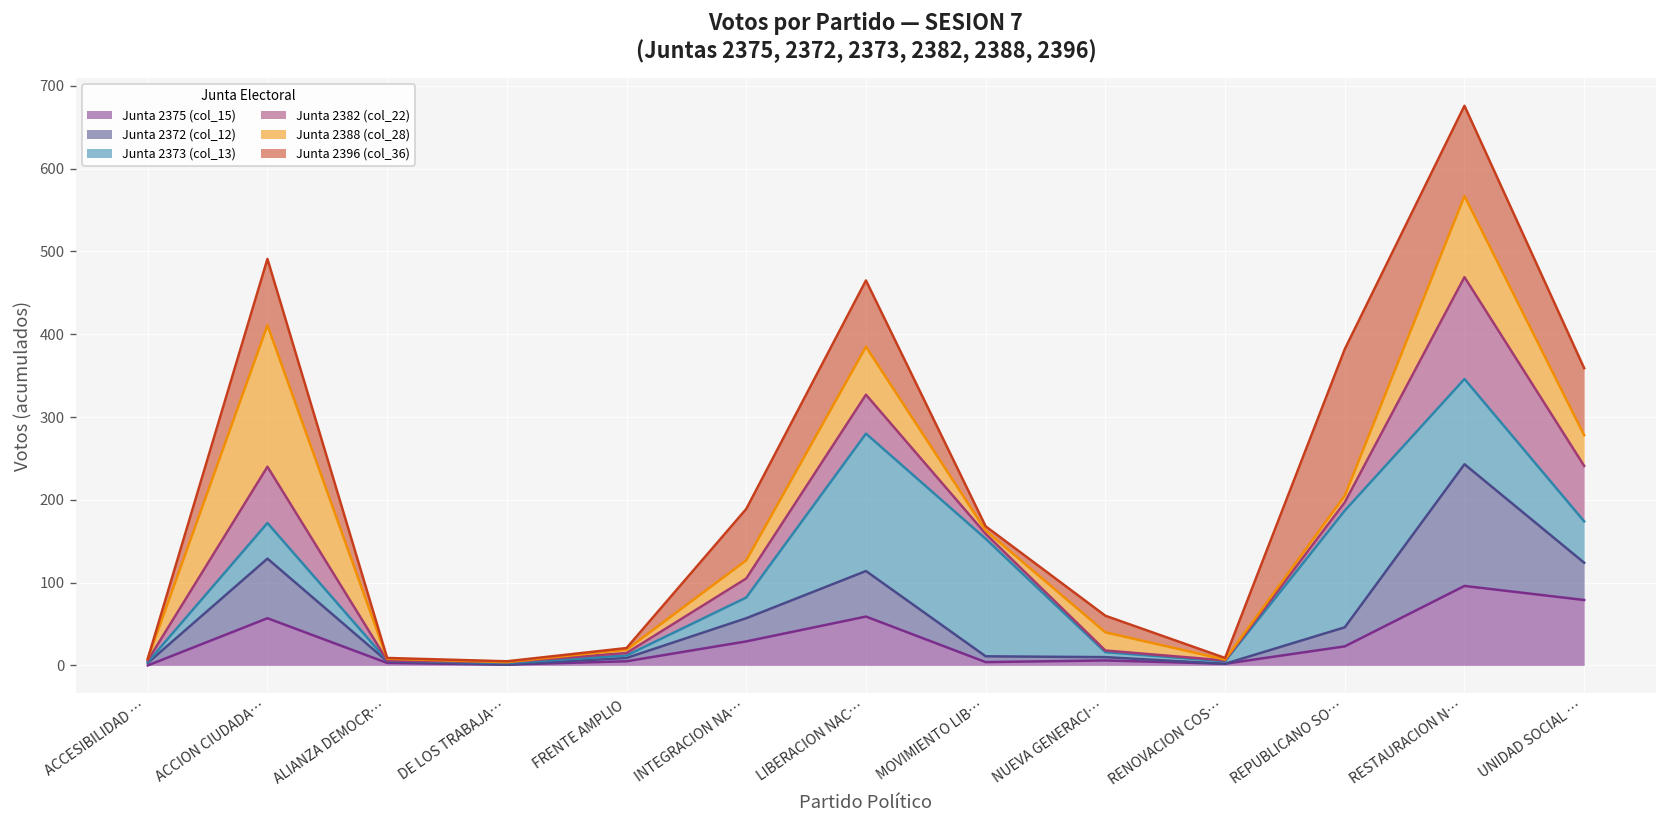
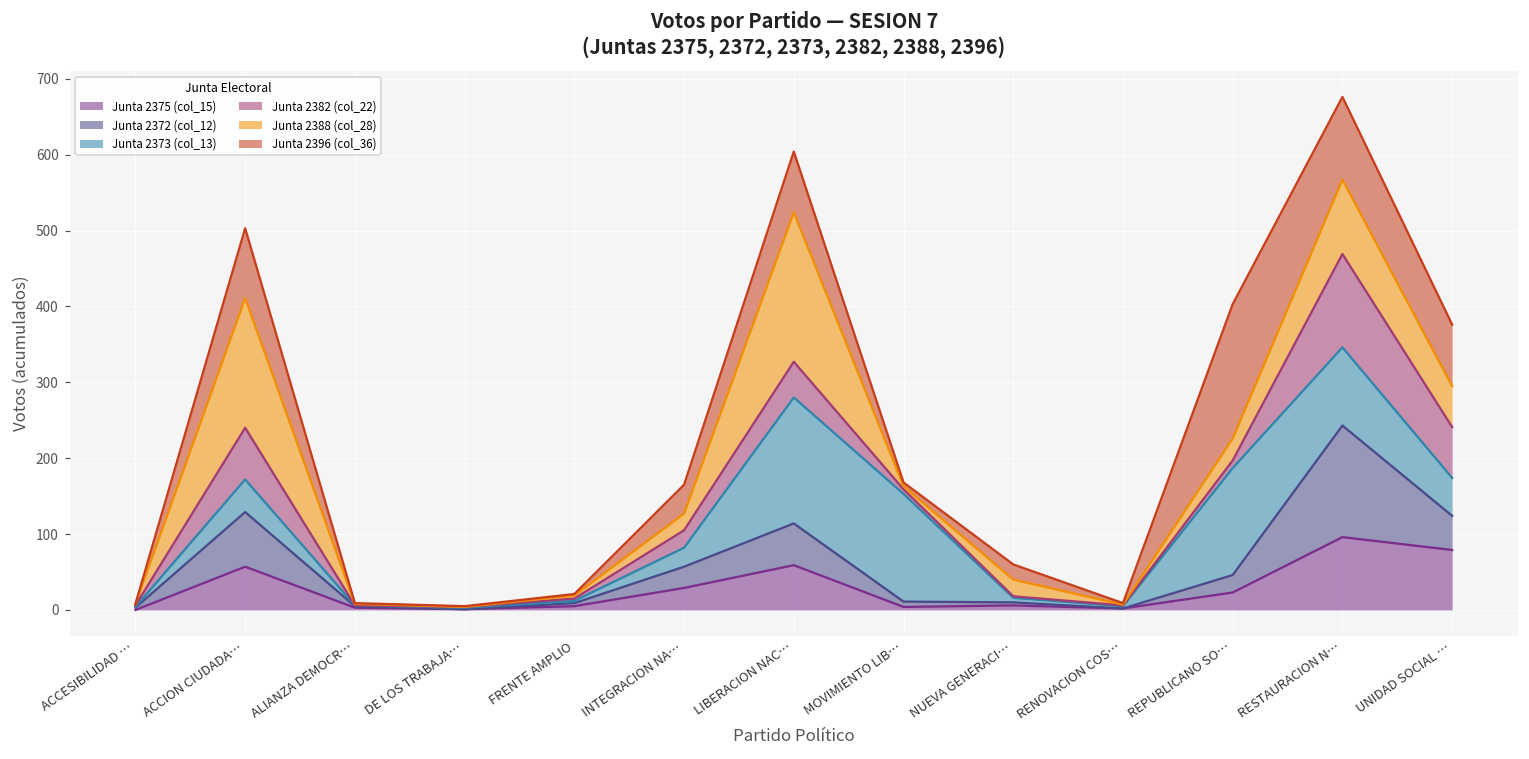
Junta 2396 (col_36), ACCION CIUDADA…: 80 -> 90
Junta 2396 (col_36), INTEGRACION NA…: 60 -> 40
Junta 2388 (col_28), LIBERACION NAC…: 60 -> 200
Junta 2388 (col_28), REPUBLICANO SO…: 10 -> 30
Junta 2388 (col_28), UNIDAD SOCIAL …: 40 -> 50
